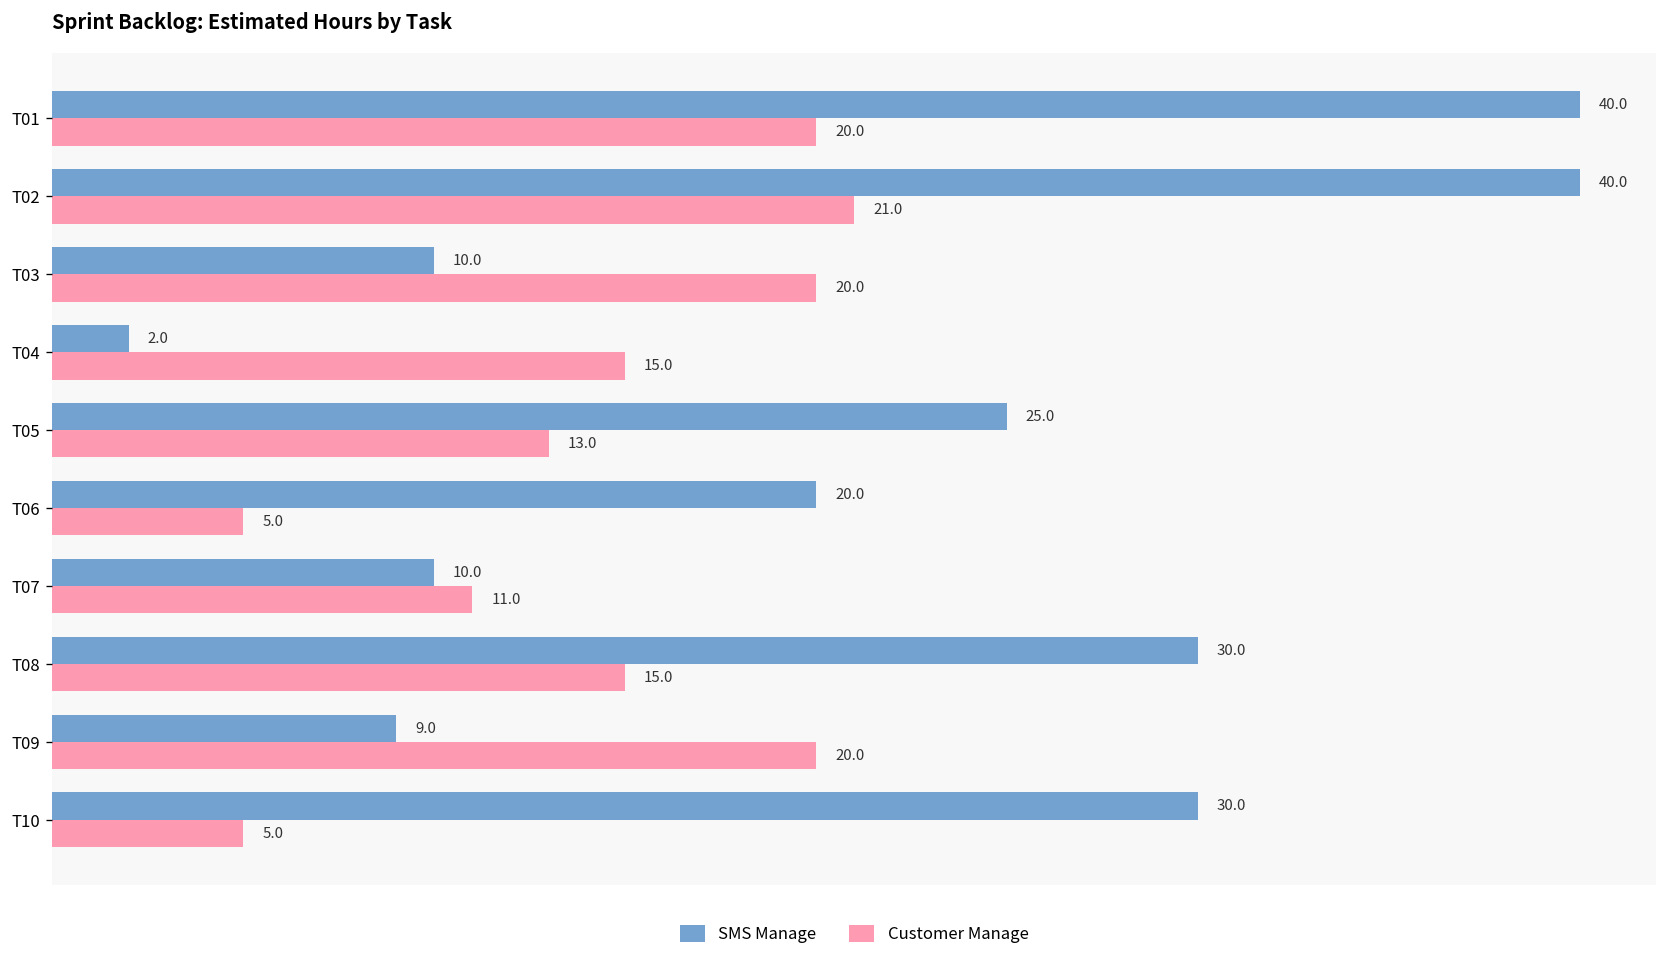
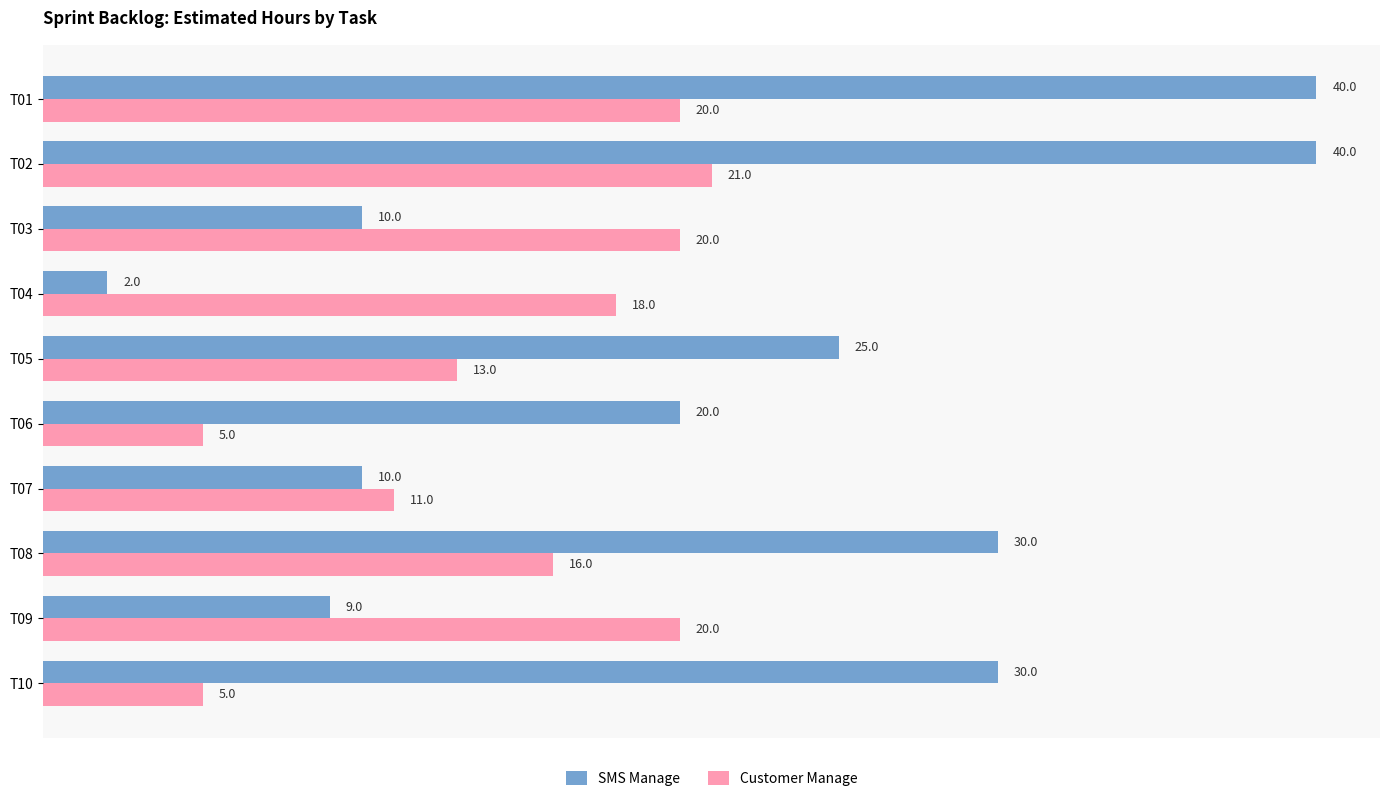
Customer Manage, T04: 15.0 -> 18.0
Customer Manage, T08: 15.0 -> 16.0
